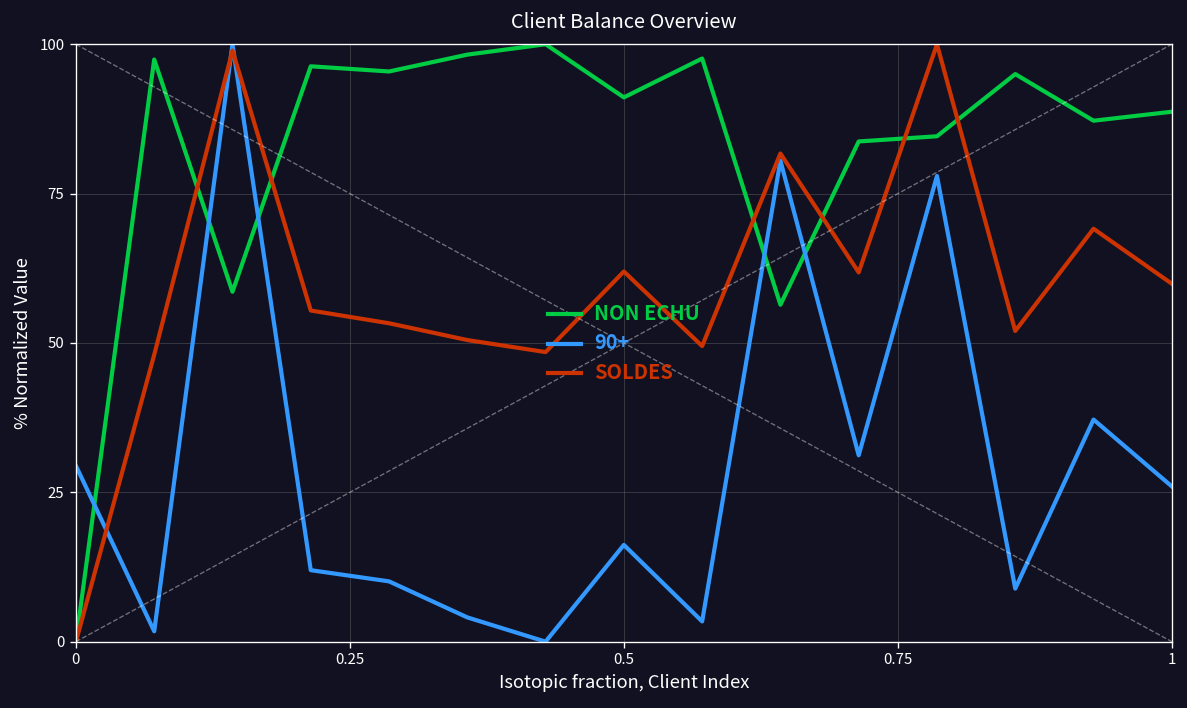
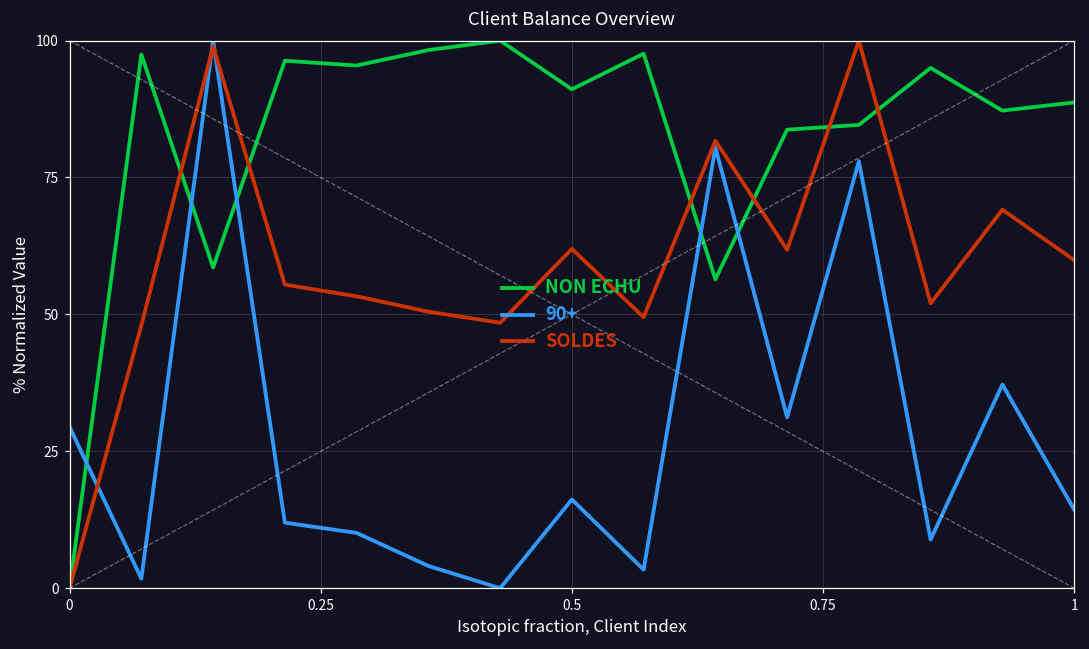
90+, 1: 26 -> 14
